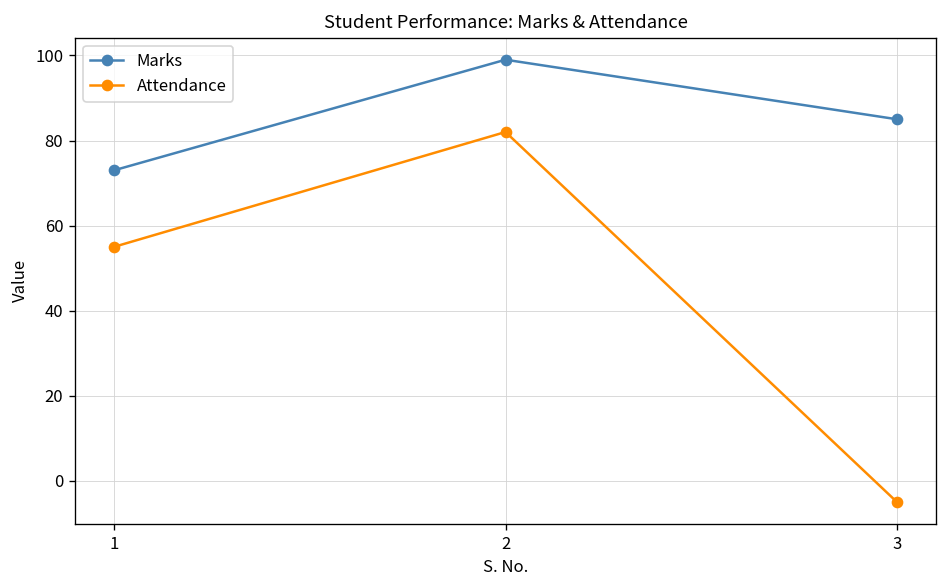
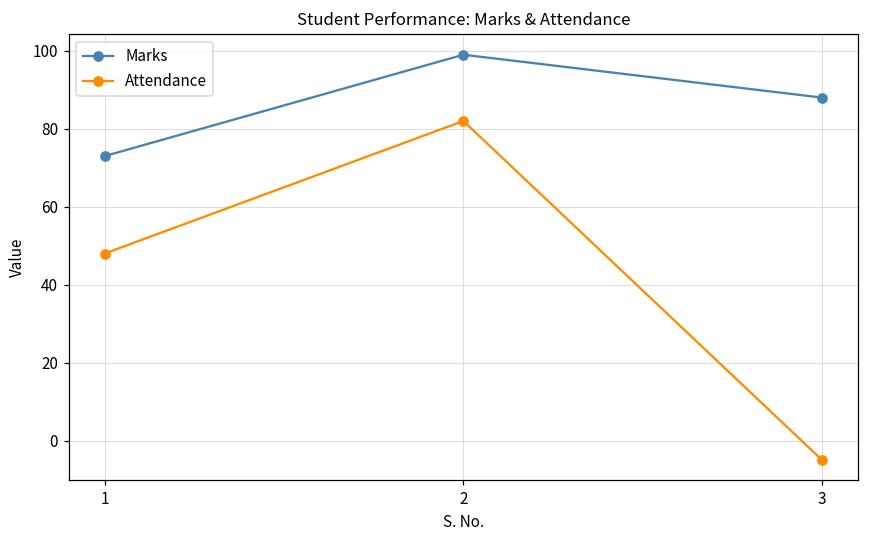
Attendance, 1: 55 -> 48
Marks, 3: 85 -> 88
